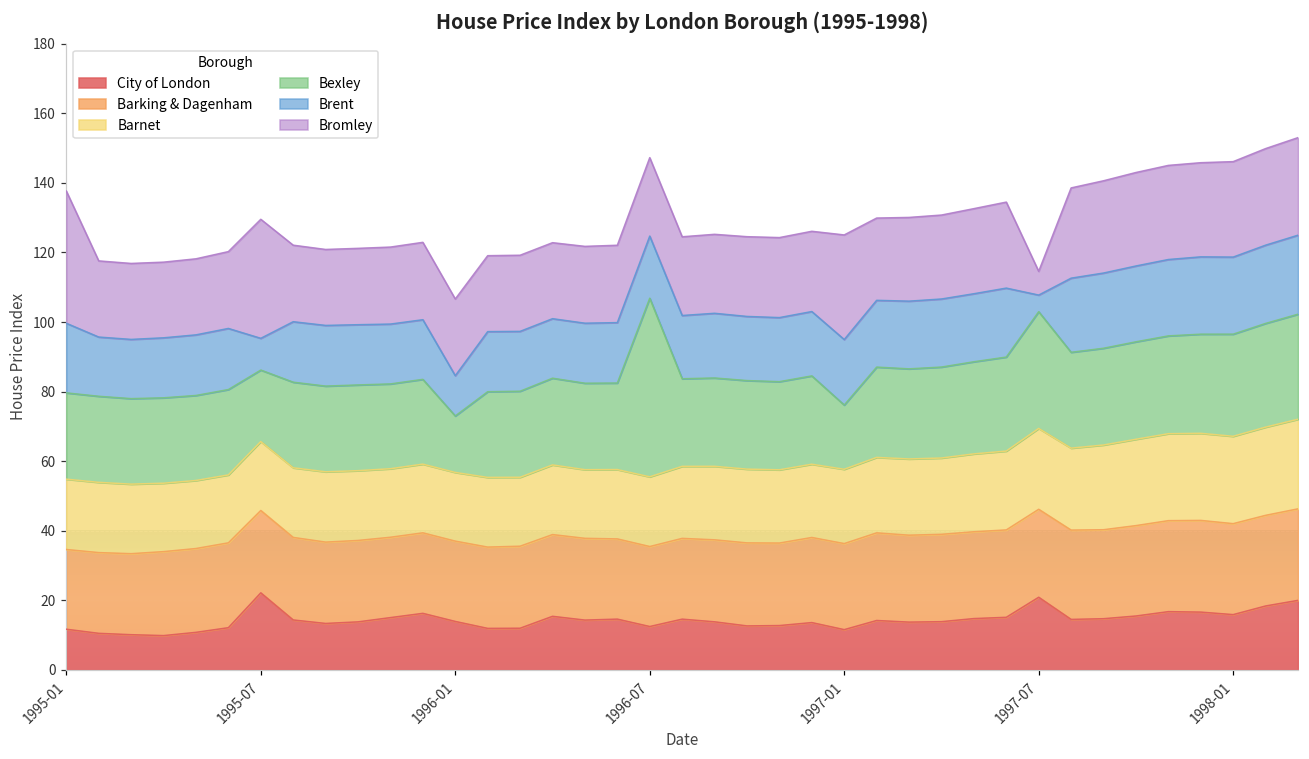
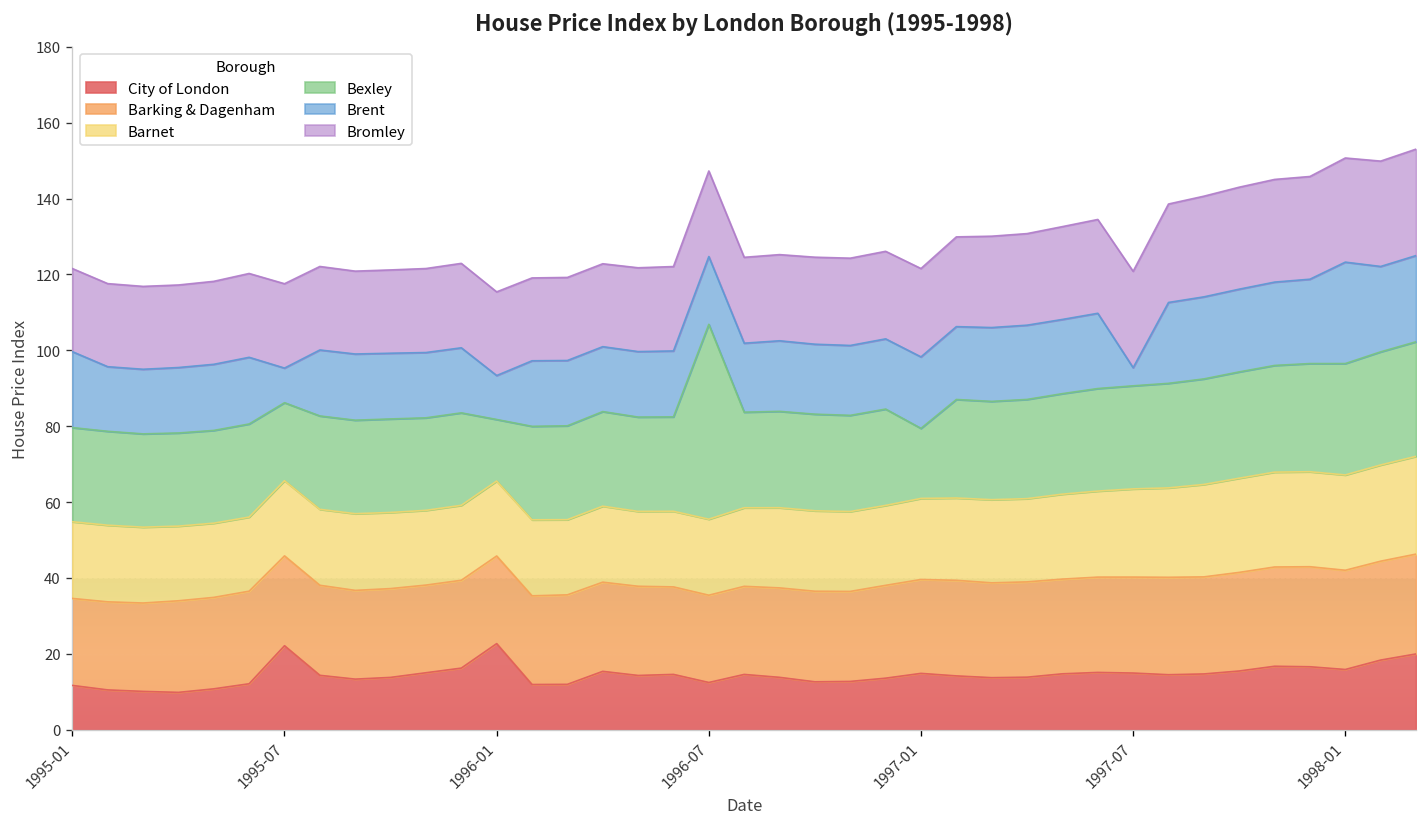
Bromley, 1995-01: 38 -> 22
Bromley, 1995-07: 34 -> 22
City of London, 1996-01: 14 -> 23
City of London, 1997-01: 12 -> 15
Bromley, 1997-01: 30 -> 23
City of London, 1997-07: 21 -> 15
Bexley, 1997-07: 34 -> 27
Bromley, 1997-07: 7 -> 25
Brent, 1998-01: 22 -> 27
